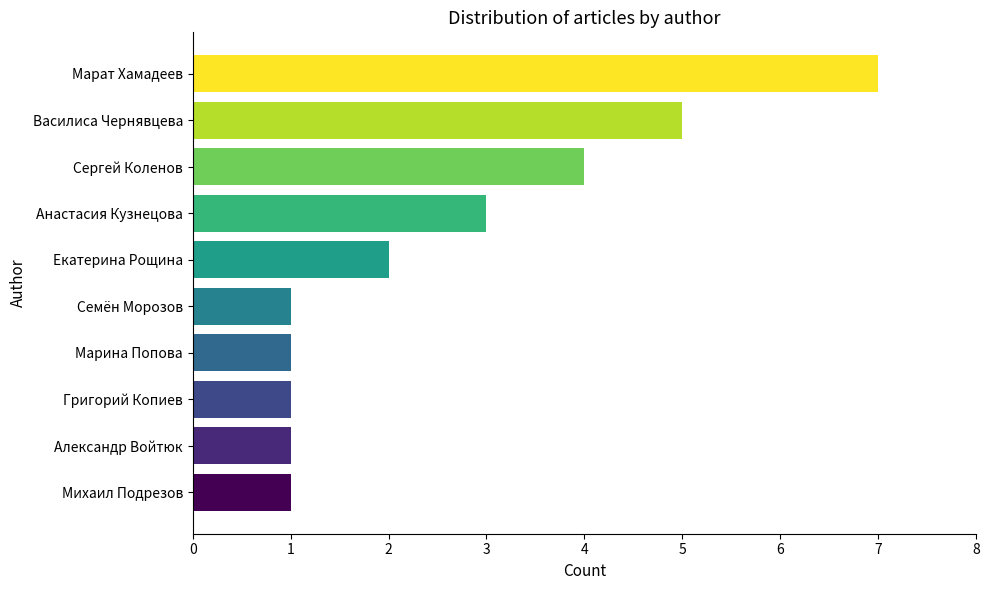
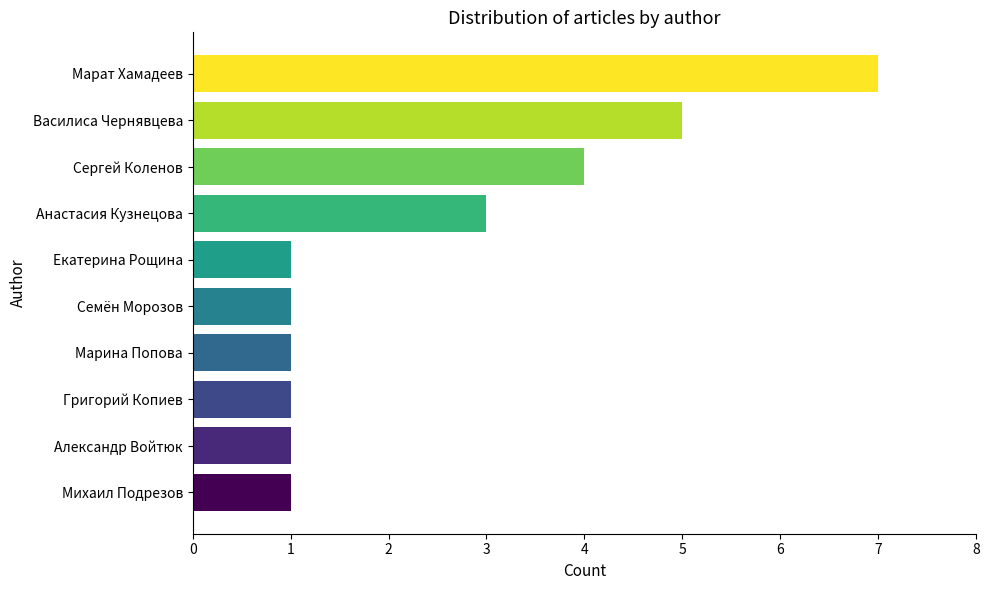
Екатерина Рощина: 2 -> 1
